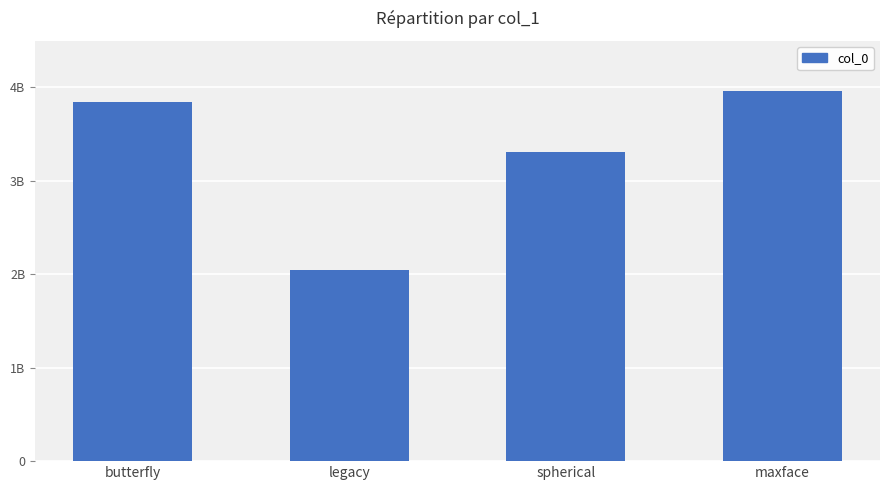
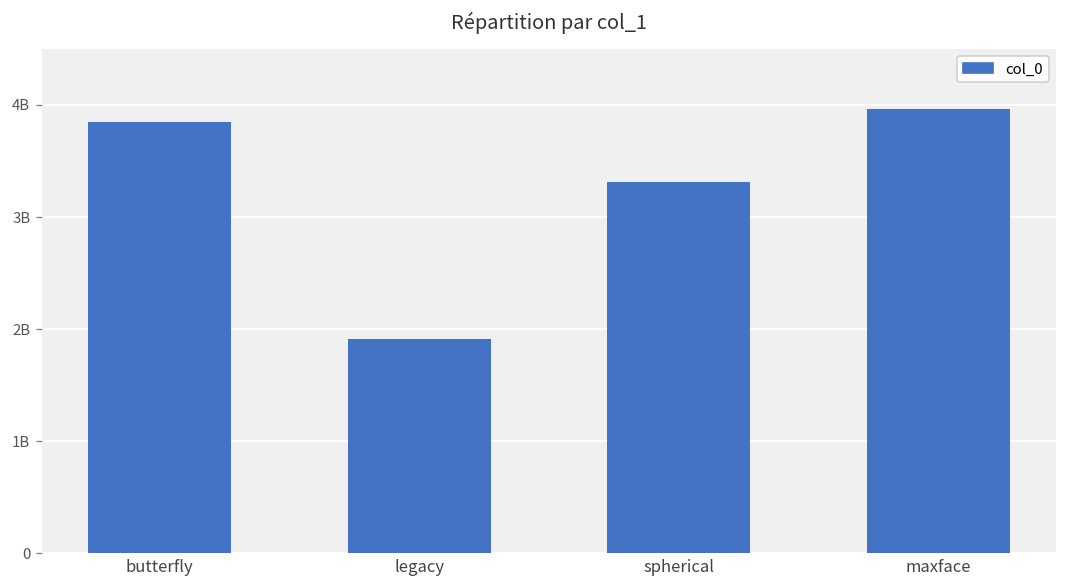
legacy: 2000000000 -> 1900000000
